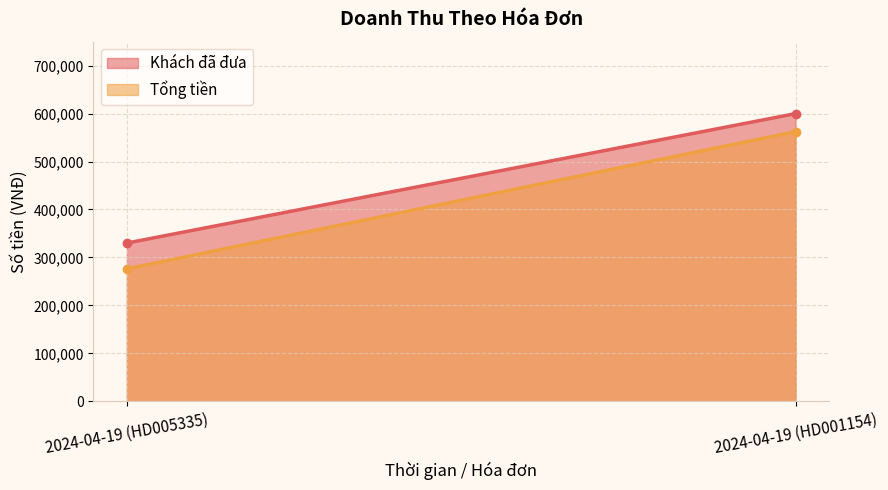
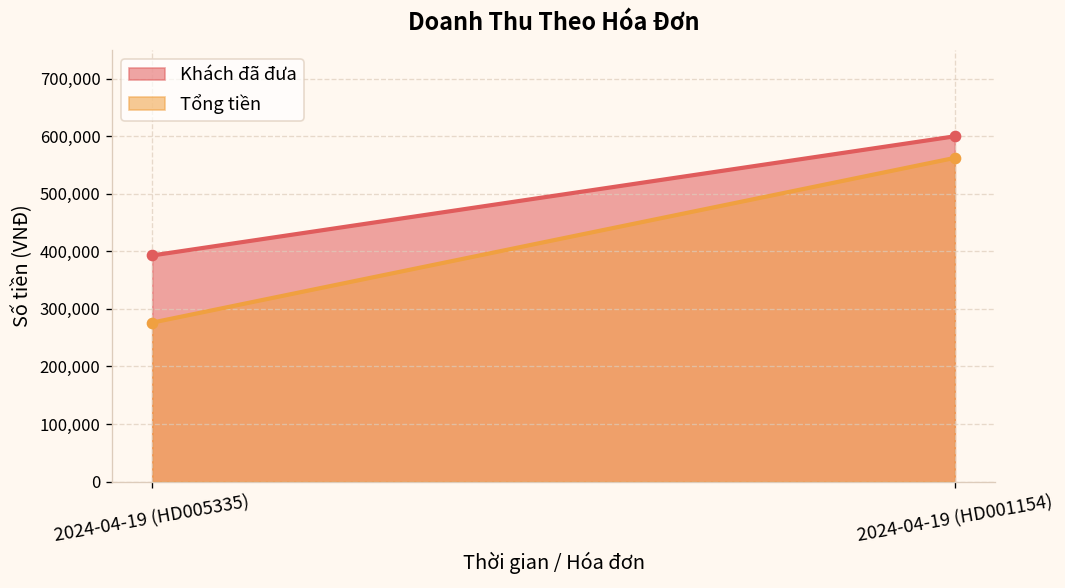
Khách đã đưa, 2024-04-19 (HD005335): 330,000 -> 390,000
